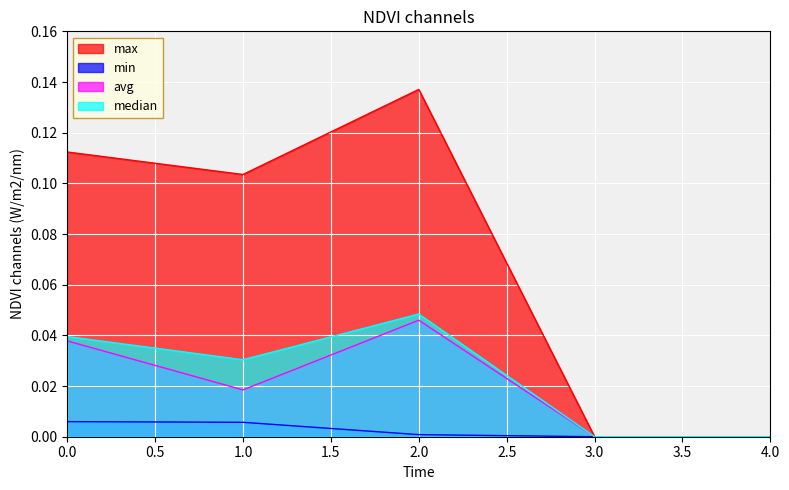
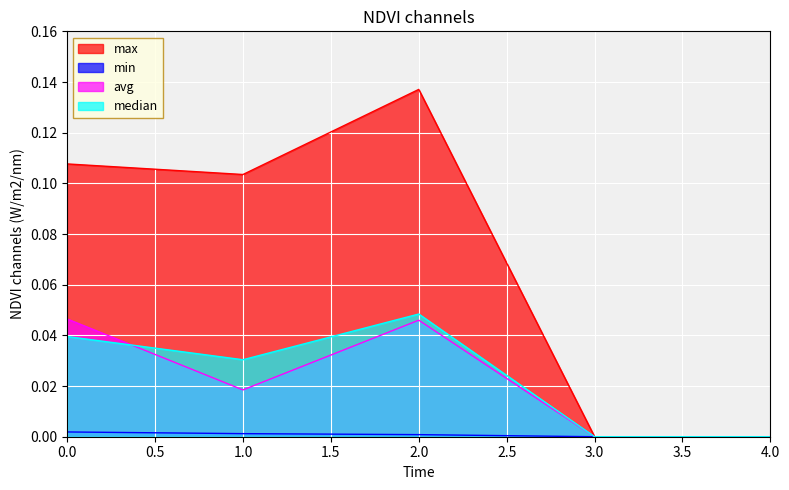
max, 0.0: 0.112 -> 0.108
min, 0.0: 0.006 -> 0.002
avg, 0.0: 0.038 -> 0.046
min, 1.0: 0.006 -> 0.001
